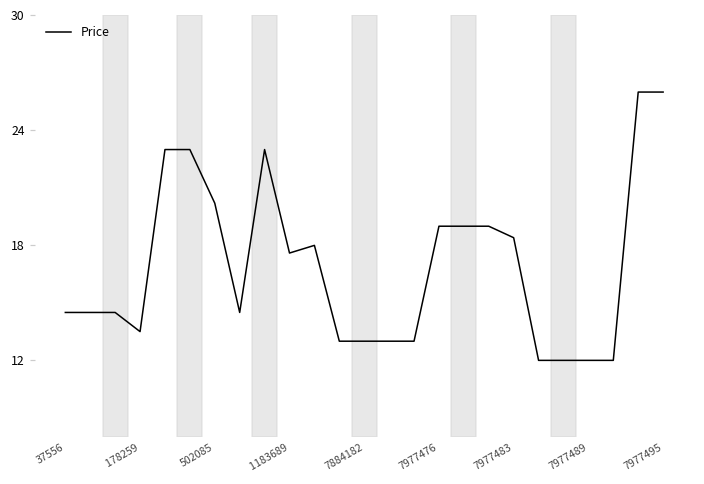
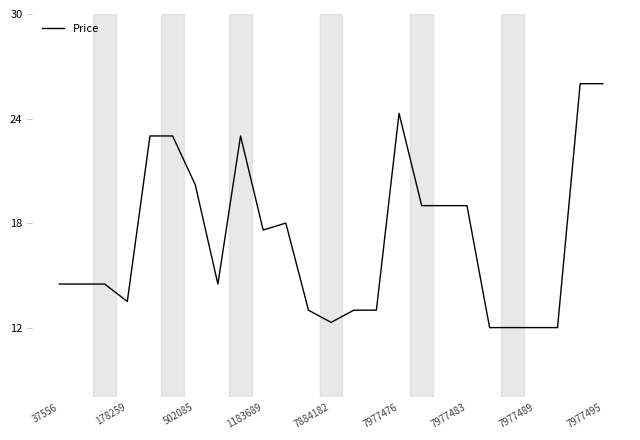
7884182: 13.0 -> 12.3
7977476: 19.0 -> 24.3
7977483: 18.4 -> 19.0
